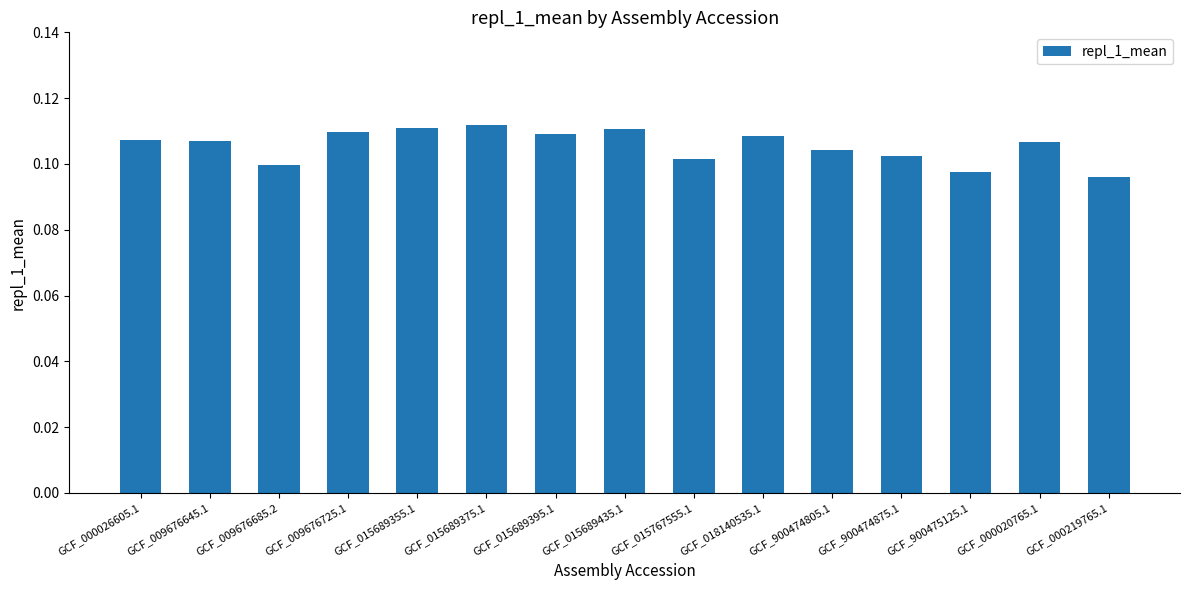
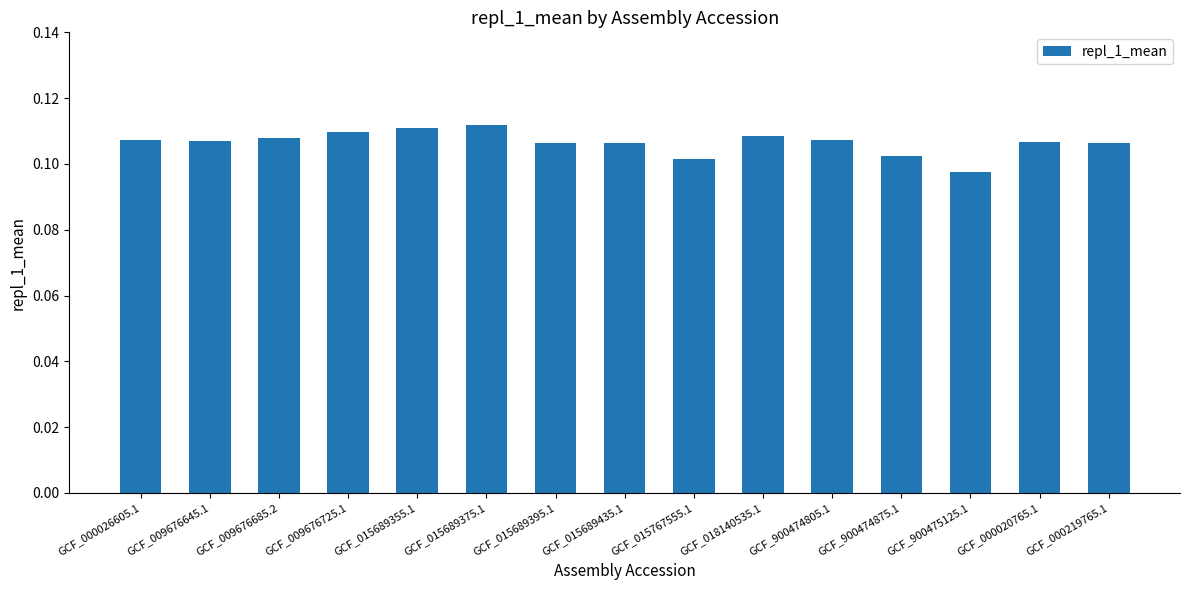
GCF_009676685.2: 0.100 -> 0.108
GCF_015689395.1: 0.109 -> 0.106
GCF_015689435.1: 0.111 -> 0.106
GCF_900474805.1: 0.104 -> 0.107
GCF_000219765.1: 0.096 -> 0.107
